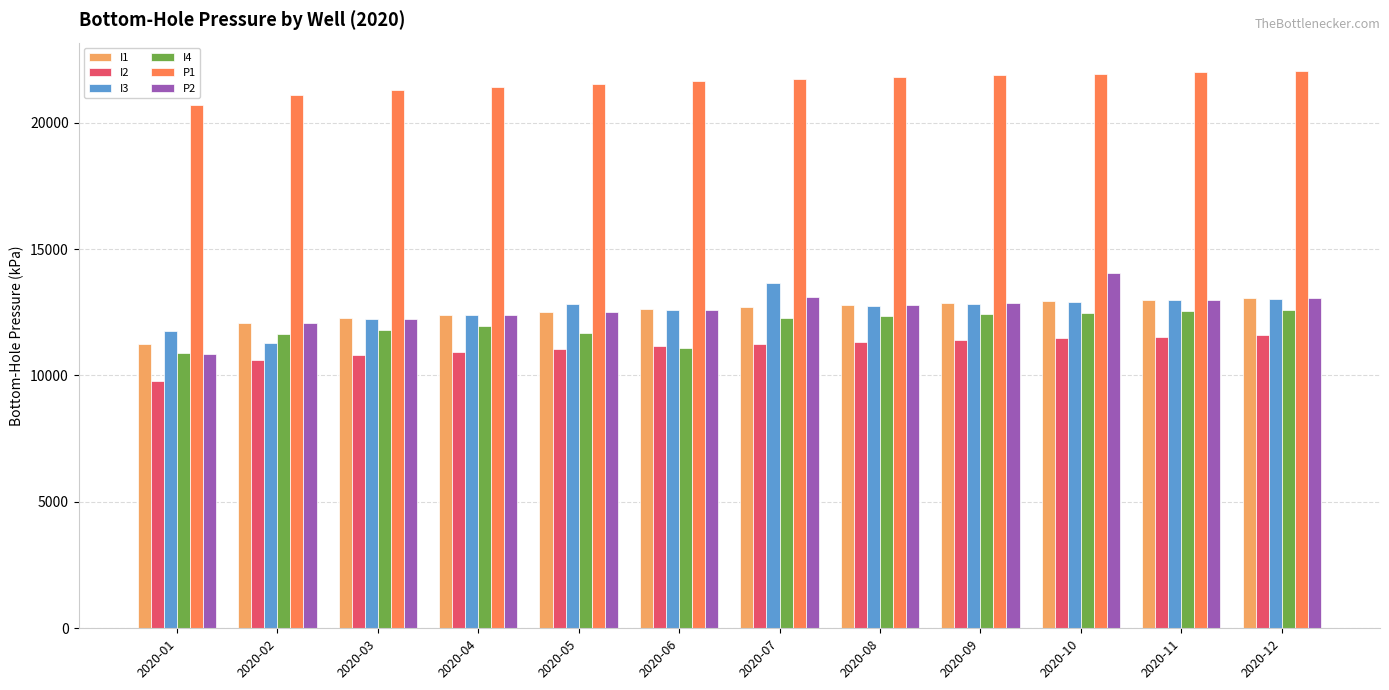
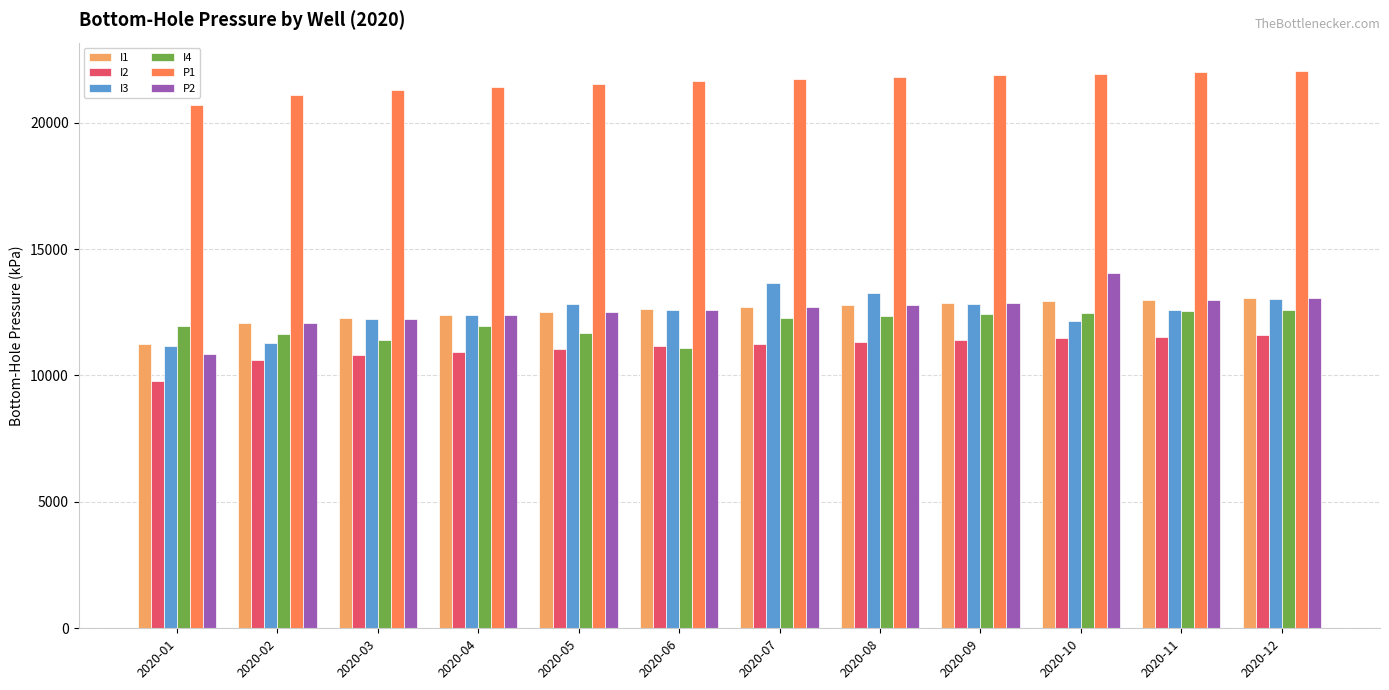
I3, 2020-01: 11700 -> 11200
I4, 2020-01: 10900 -> 11900
I4, 2020-03: 11800 -> 11400
P2, 2020-07: 13100 -> 12700
I3, 2020-08: 12800 -> 13300
I3, 2020-10: 12900 -> 12100
I3, 2020-11: 13000 -> 12600
